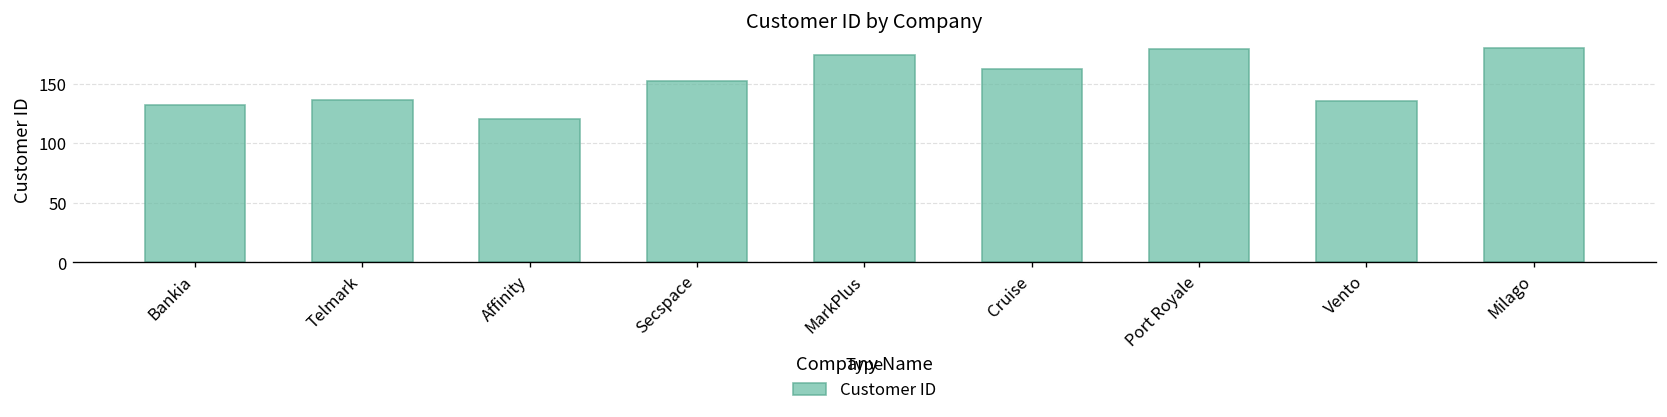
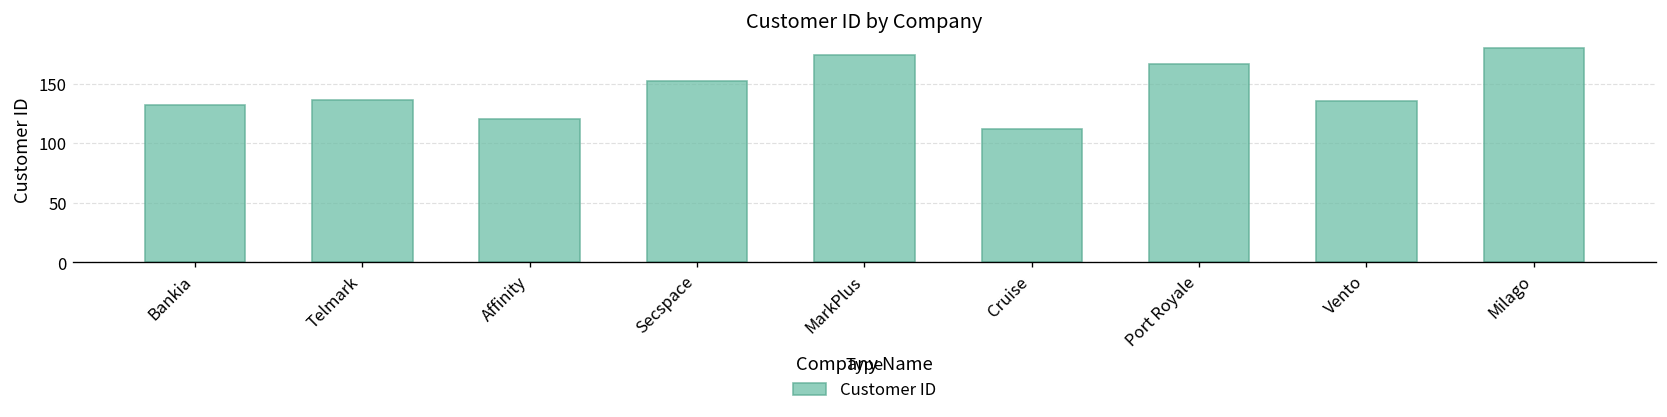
Cruise: 160 -> 110
Port Royale: 180 -> 170
